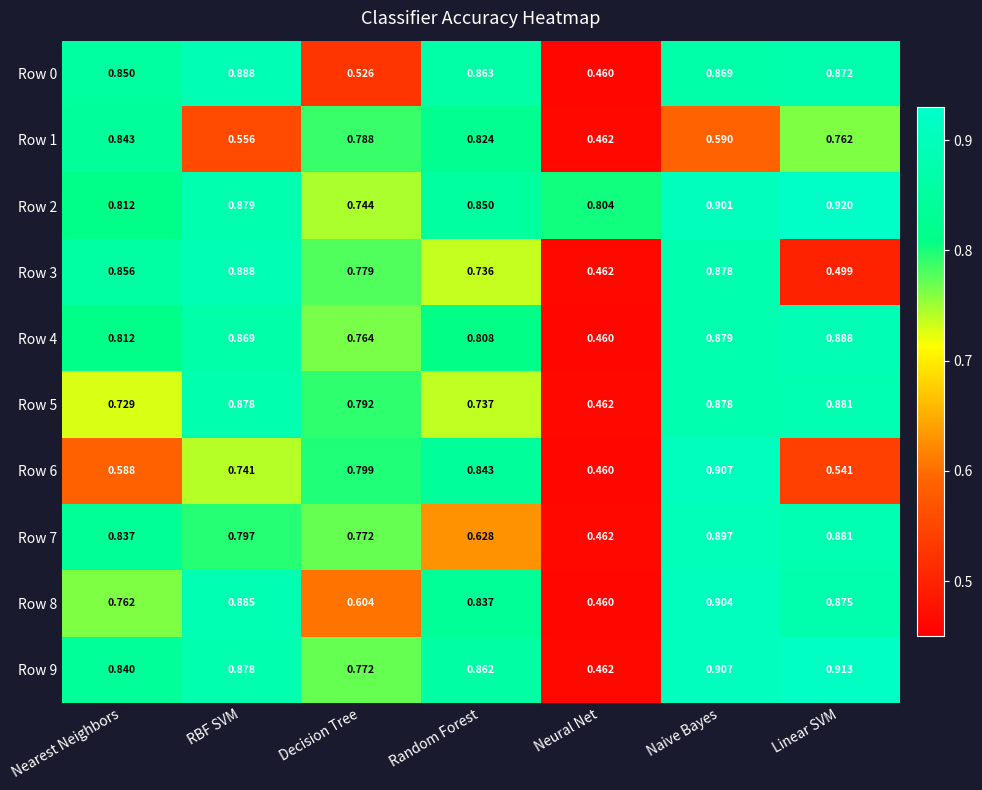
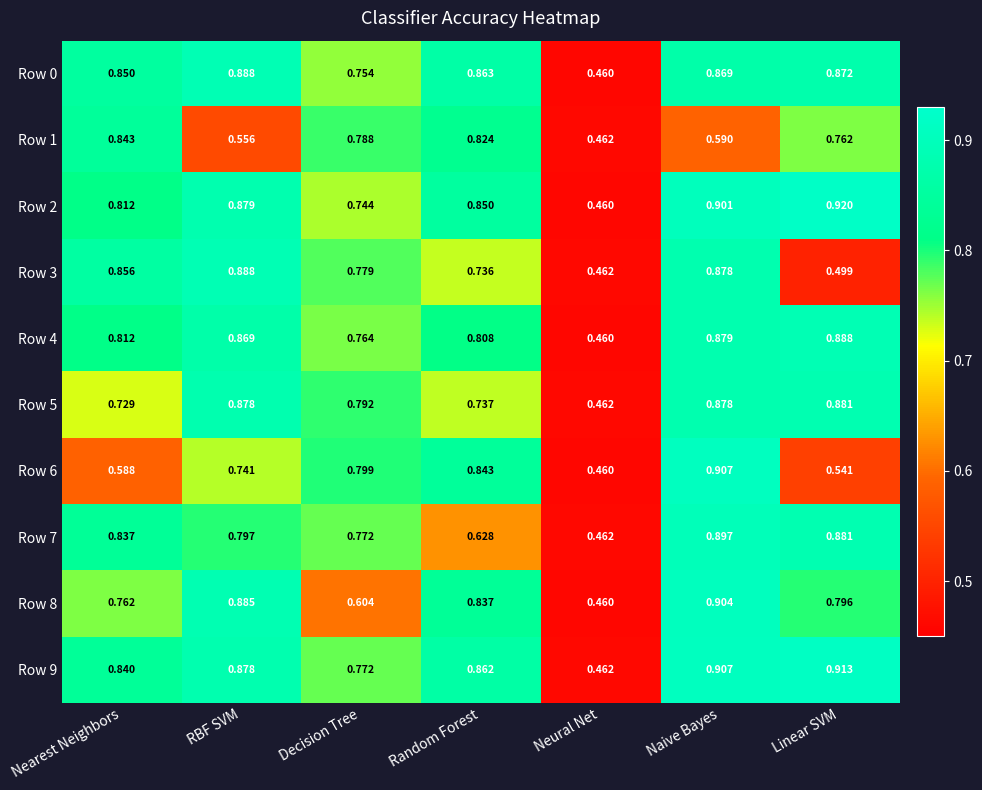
Row 0, Decision Tree: 0.526 -> 0.754
Row 2, Neural Net: 0.804 -> 0.460
Row 8, Linear SVM: 0.875 -> 0.796
